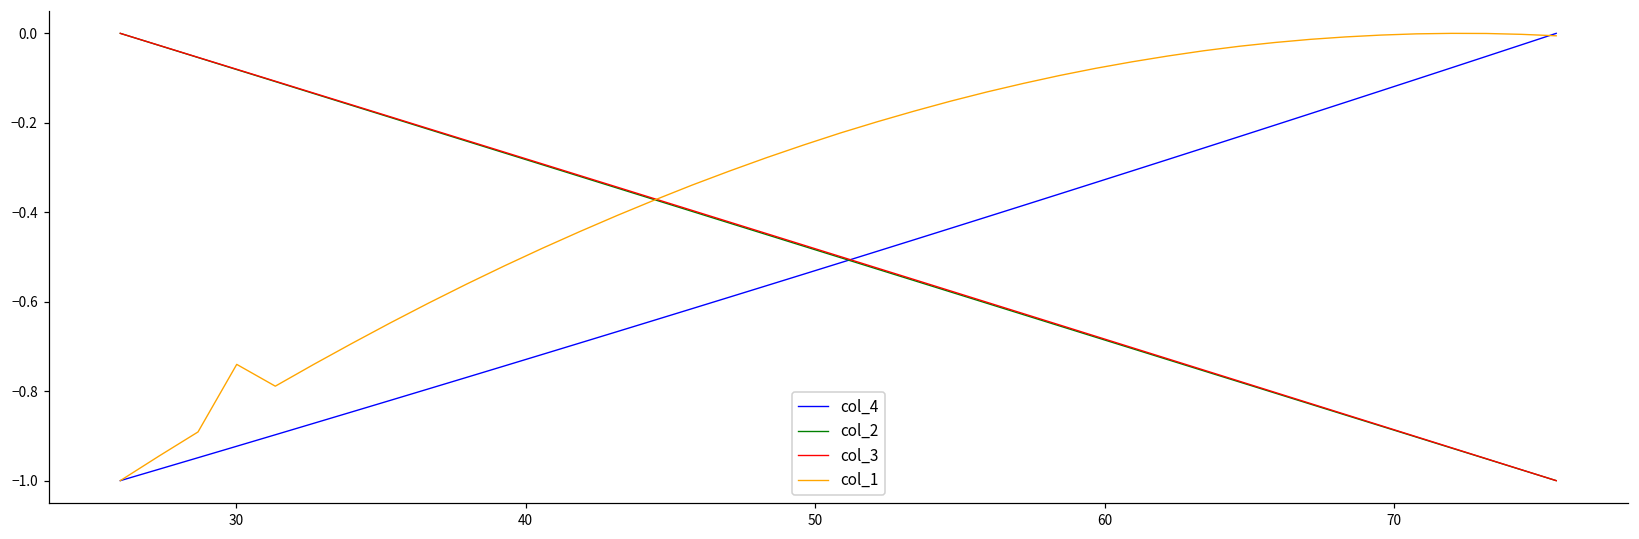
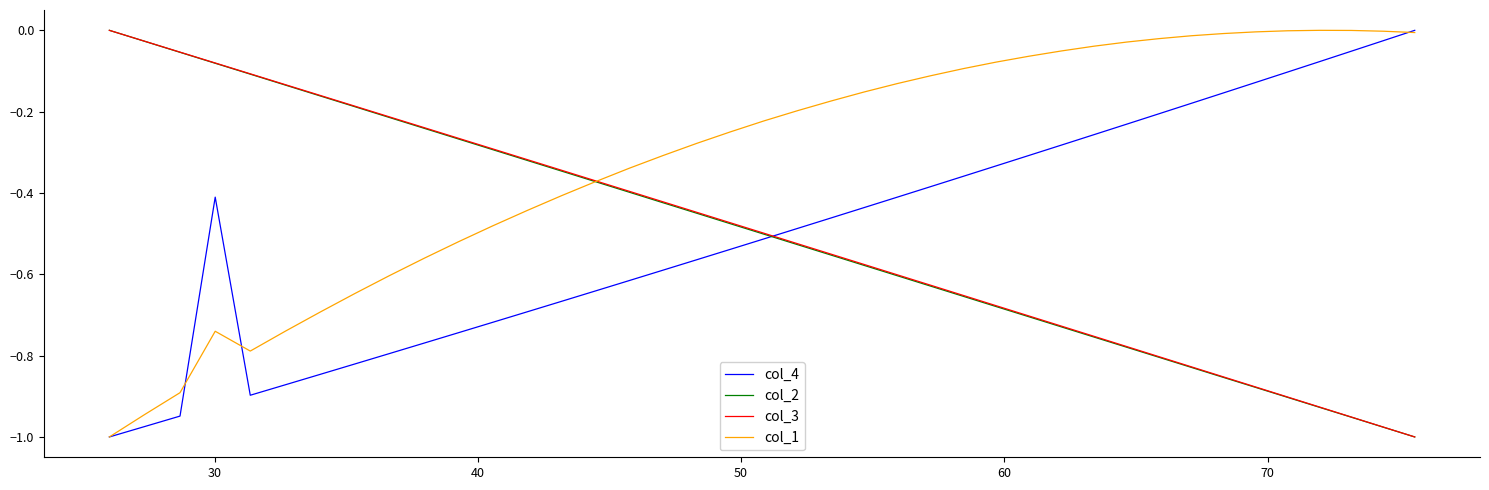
col_4, 30: -0.92 -> -0.41
